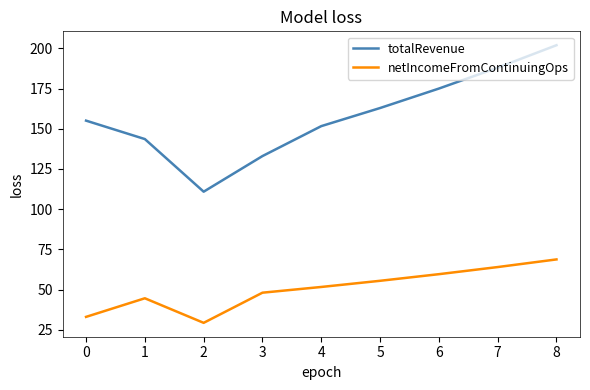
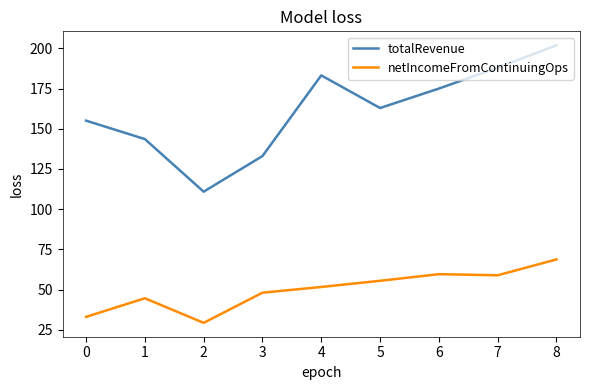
totalRevenue, 4: 152 -> 183
netIncomeFromContinuingOps, 7: 64 -> 59
